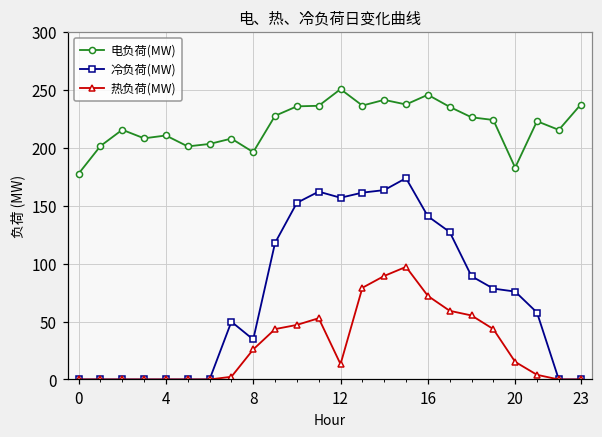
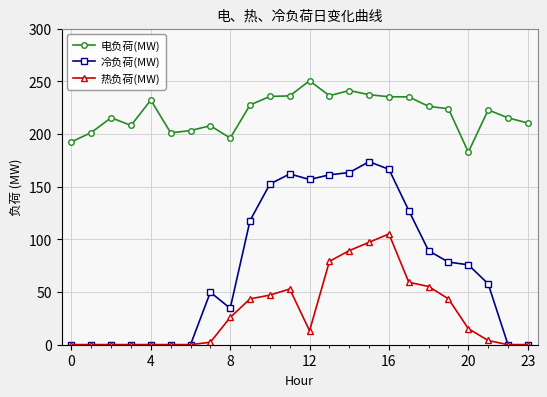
电负荷(MW), 0: 178 -> 192
电负荷(MW), 4: 210 -> 232
电负荷(MW), 16: 246 -> 235
冷负荷(MW), 16: 141 -> 166
热负荷(MW), 16: 72 -> 105
电负荷(MW), 23: 237 -> 210
